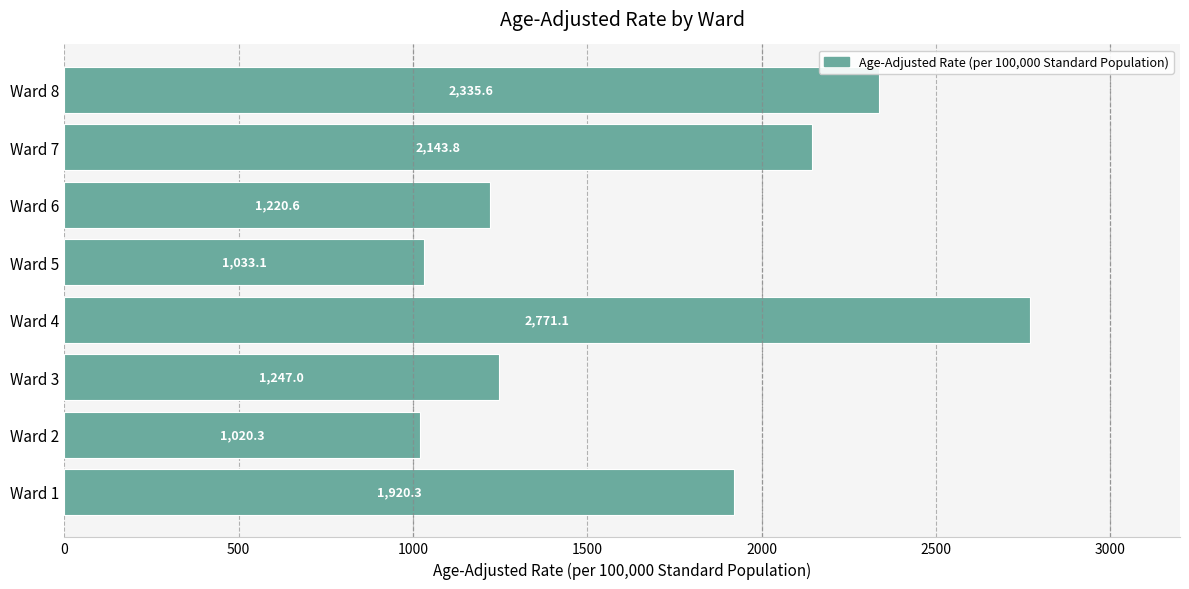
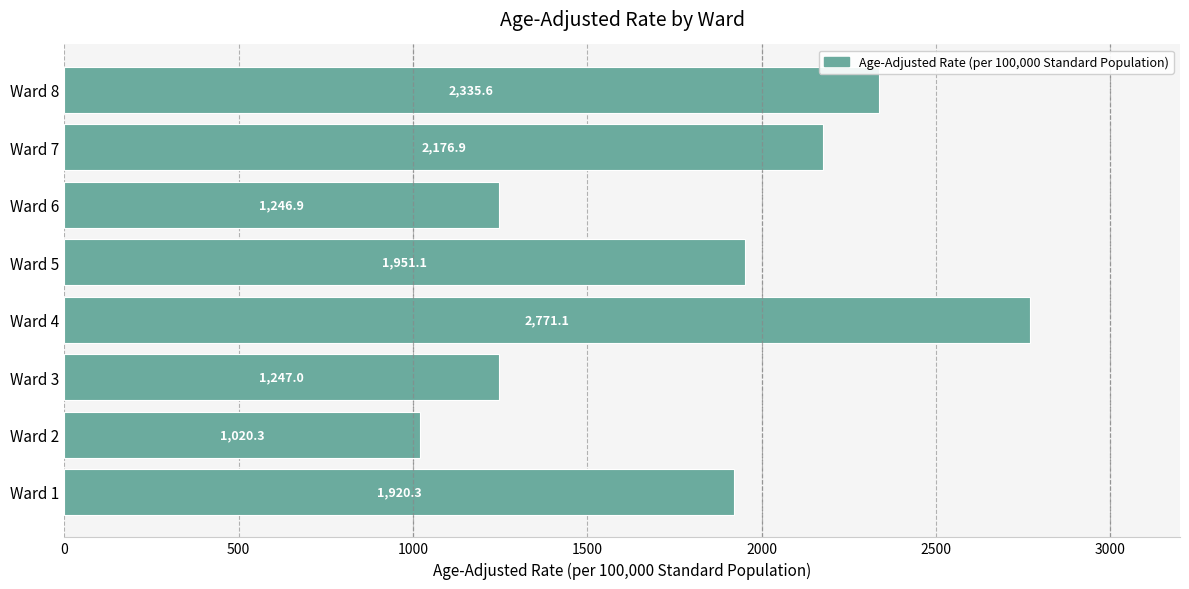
Ward 7: 2,143.8 -> 2,176.9
Ward 6: 1,220.6 -> 1,246.9
Ward 5: 1,033.1 -> 1,951.1
